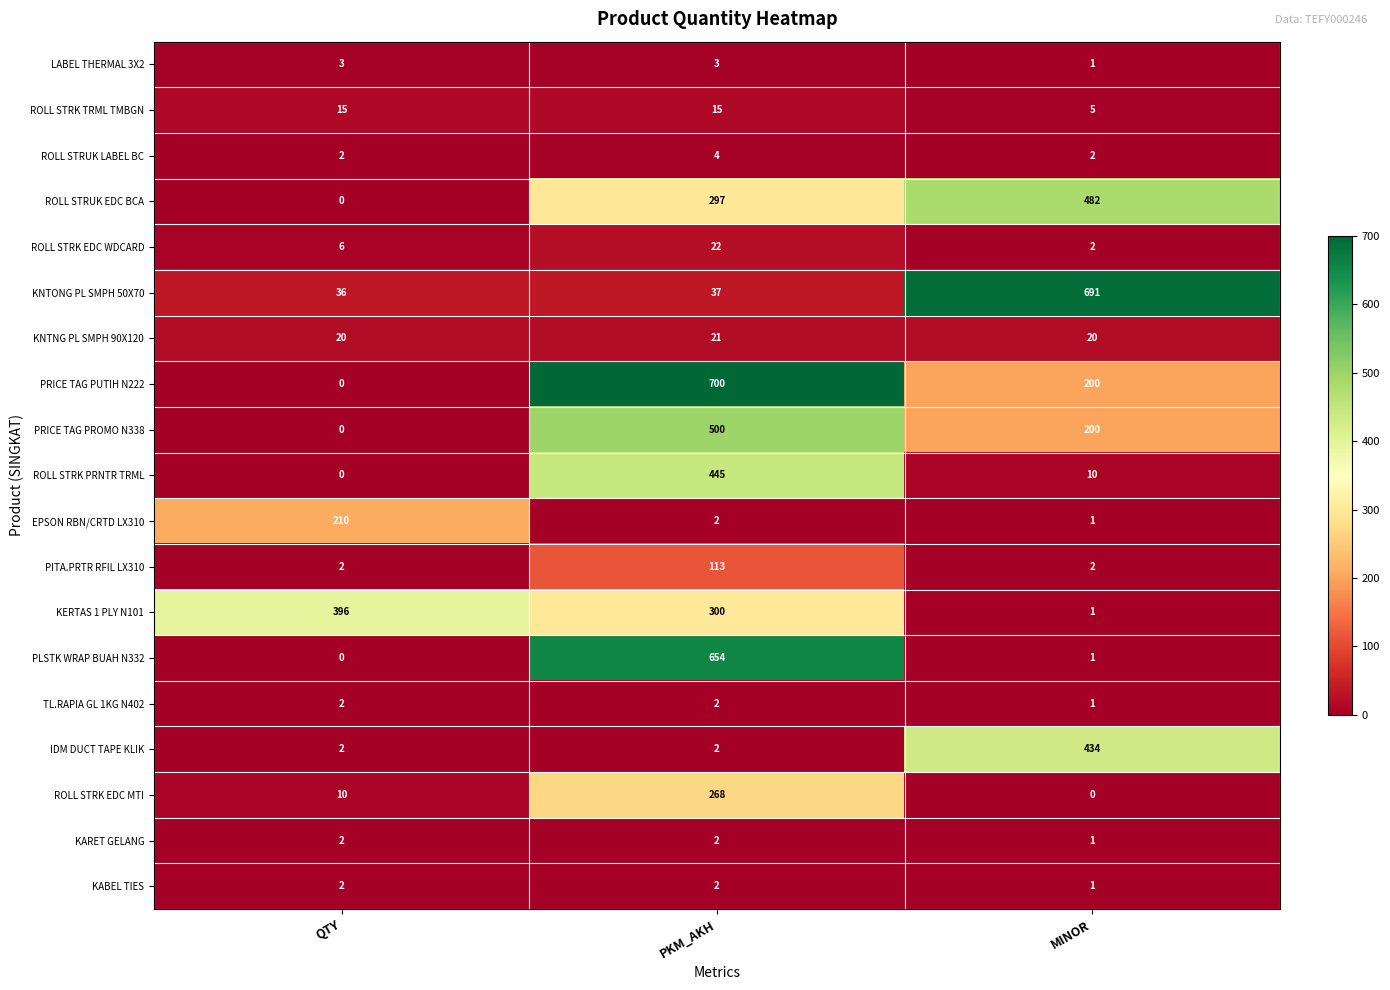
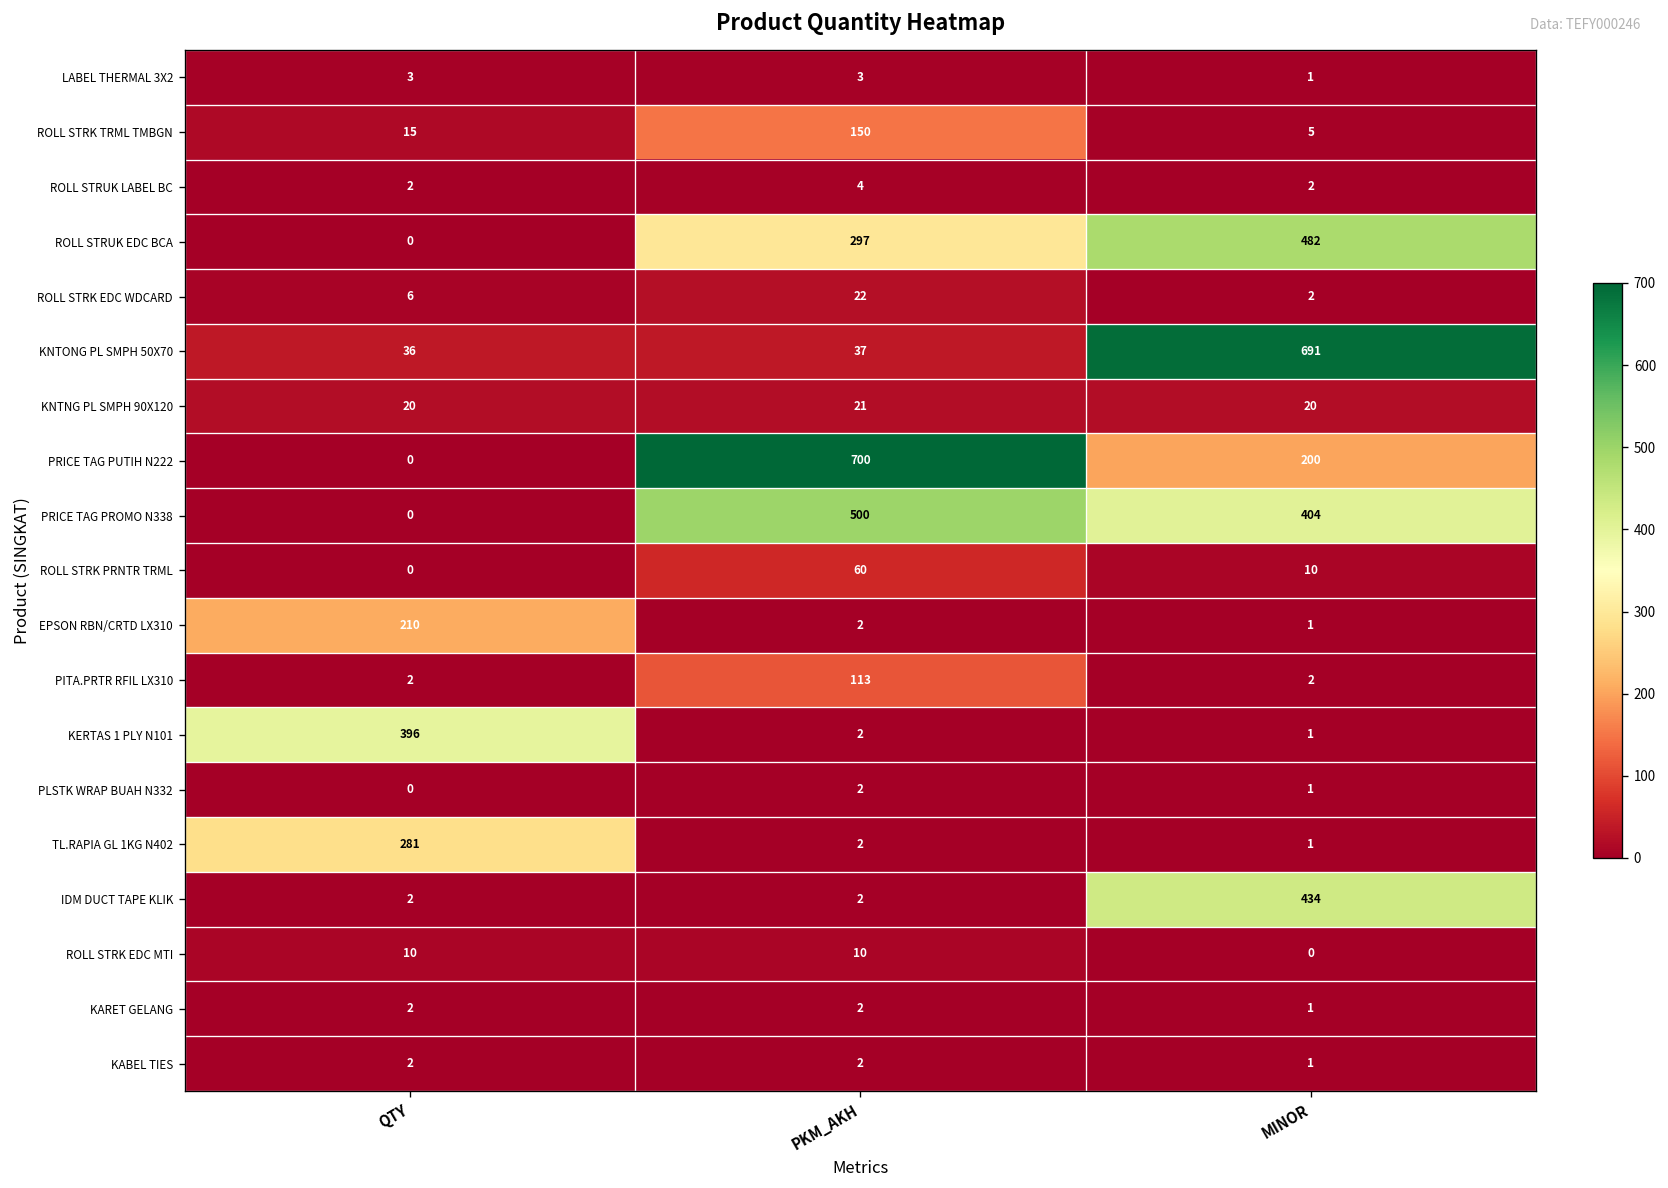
ROLL STRK TRML TMBGN, PKM_AKH: 15 -> 150
PRICE TAG PROMO N338, MINOR: 200 -> 404
ROLL STRK PRNTR TRML, PKM_AKH: 445 -> 60
KERTAS 1 PLY N101, PKM_AKH: 300 -> 2
PLSTK WRAP BUAH N332, PKM_AKH: 654 -> 2
TL.RAPIA GL 1KG N402, QTY: 2 -> 281
ROLL STRK EDC MTI, PKM_AKH: 268 -> 10
